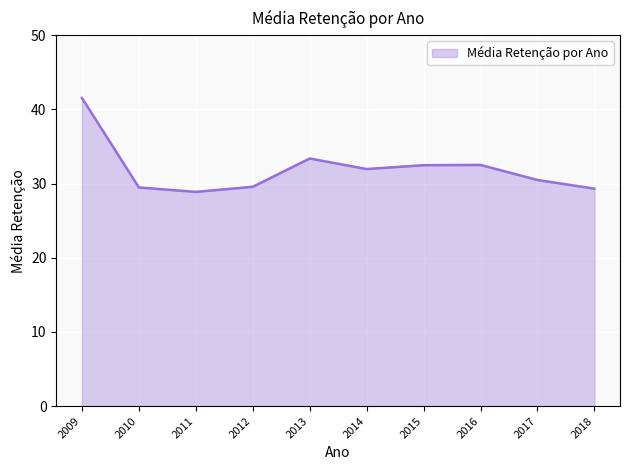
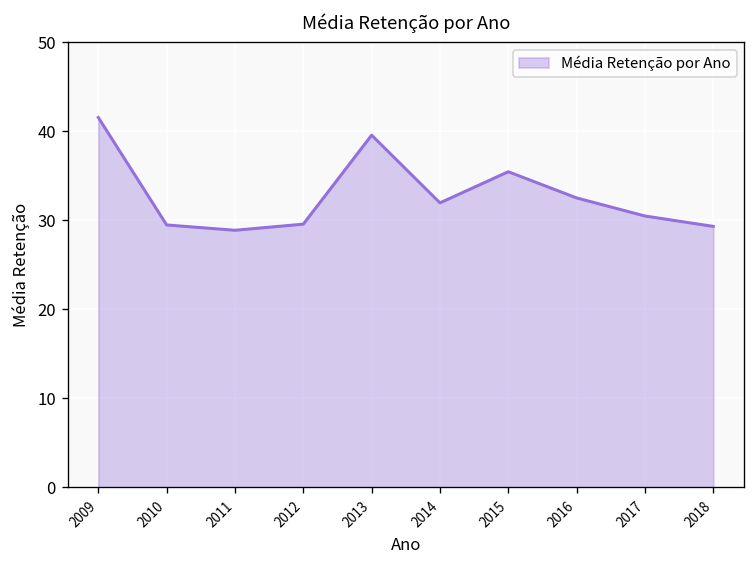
2013: 33 -> 40
2015: 32 -> 35
